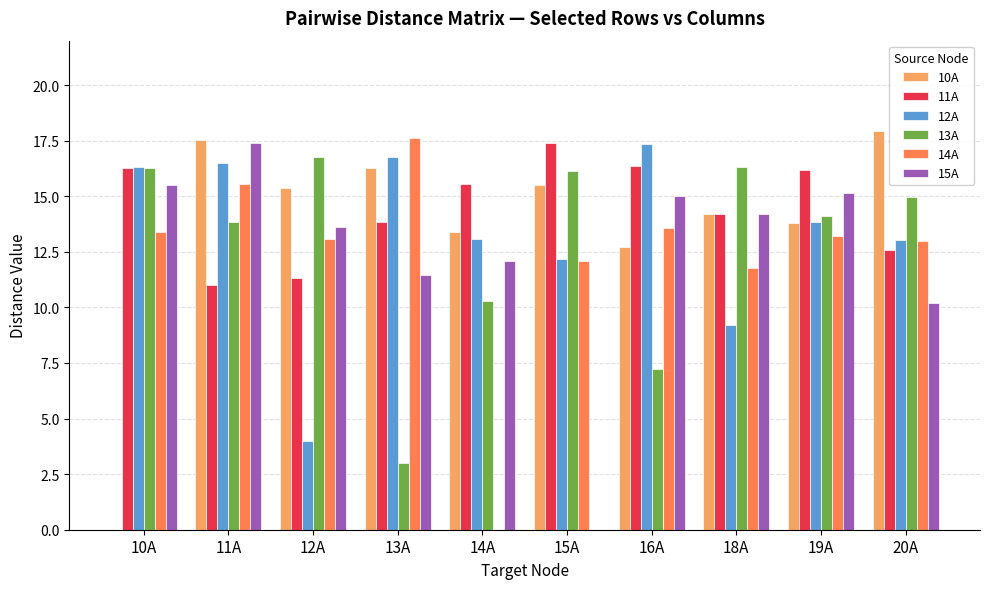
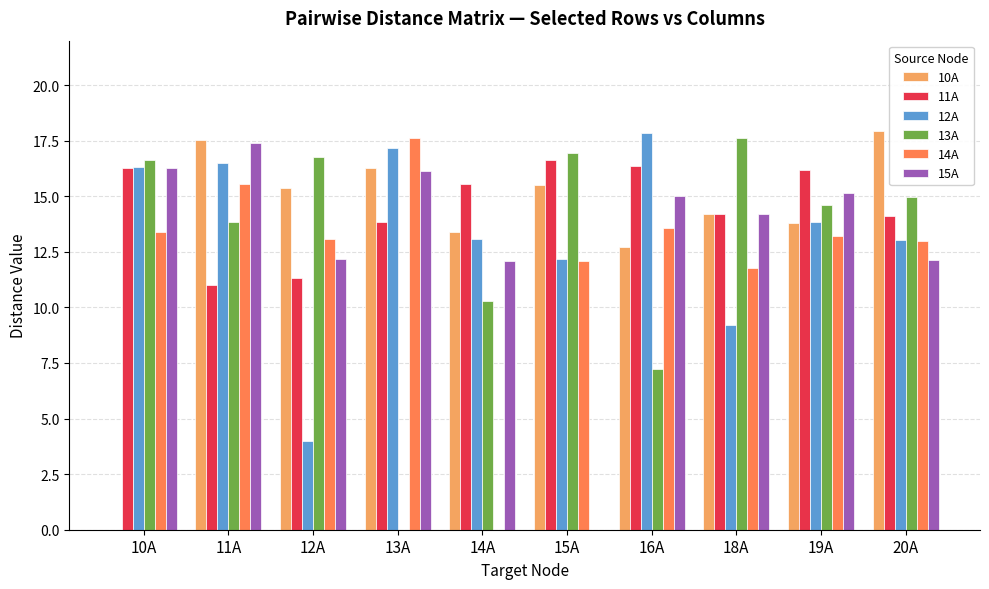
13A, 10A: 16.3 -> 16.6
15A, 10A: 15.5 -> 16.3
15A, 12A: 13.6 -> 12.2
12A, 13A: 16.7 -> 17.2
13A, 13A: 3 -> 0
15A, 13A: 11.5 -> 16.1
11A, 15A: 17.4 -> 16.6
13A, 15A: 16.1 -> 16.9
12A, 16A: 17.3 -> 17.8
13A, 18A: 16.3 -> 17.6
13A, 19A: 14.1 -> 14.6
11A, 20A: 12.6 -> 14.1
15A, 20A: 10.2 -> 12.1
